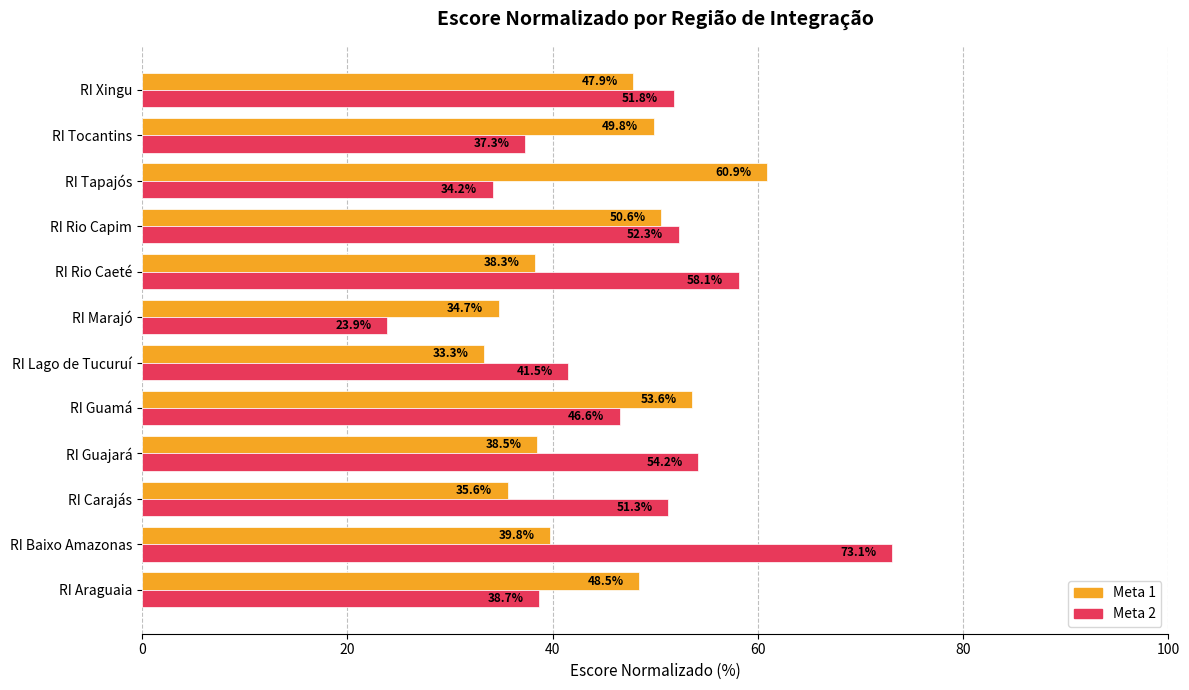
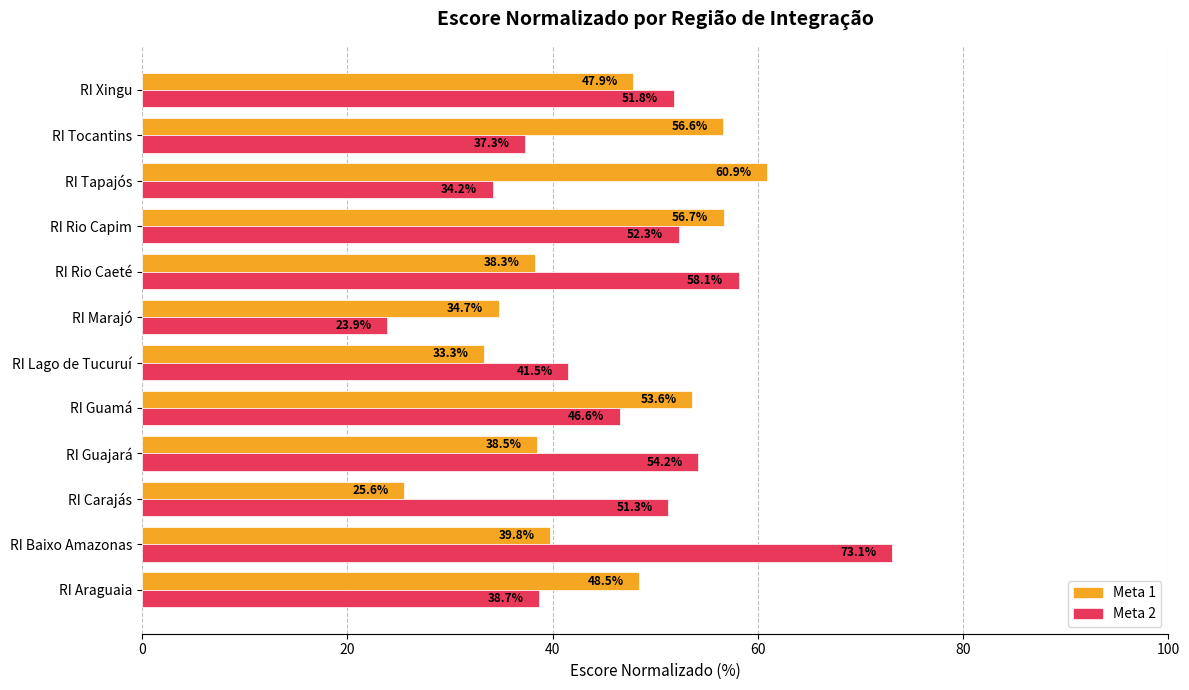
Meta 1, RI Tocantins: 49.8% -> 56.6%
Meta 1, RI Rio Capim: 50.6% -> 56.7%
Meta 1, RI Carajás: 35.6% -> 25.6%
